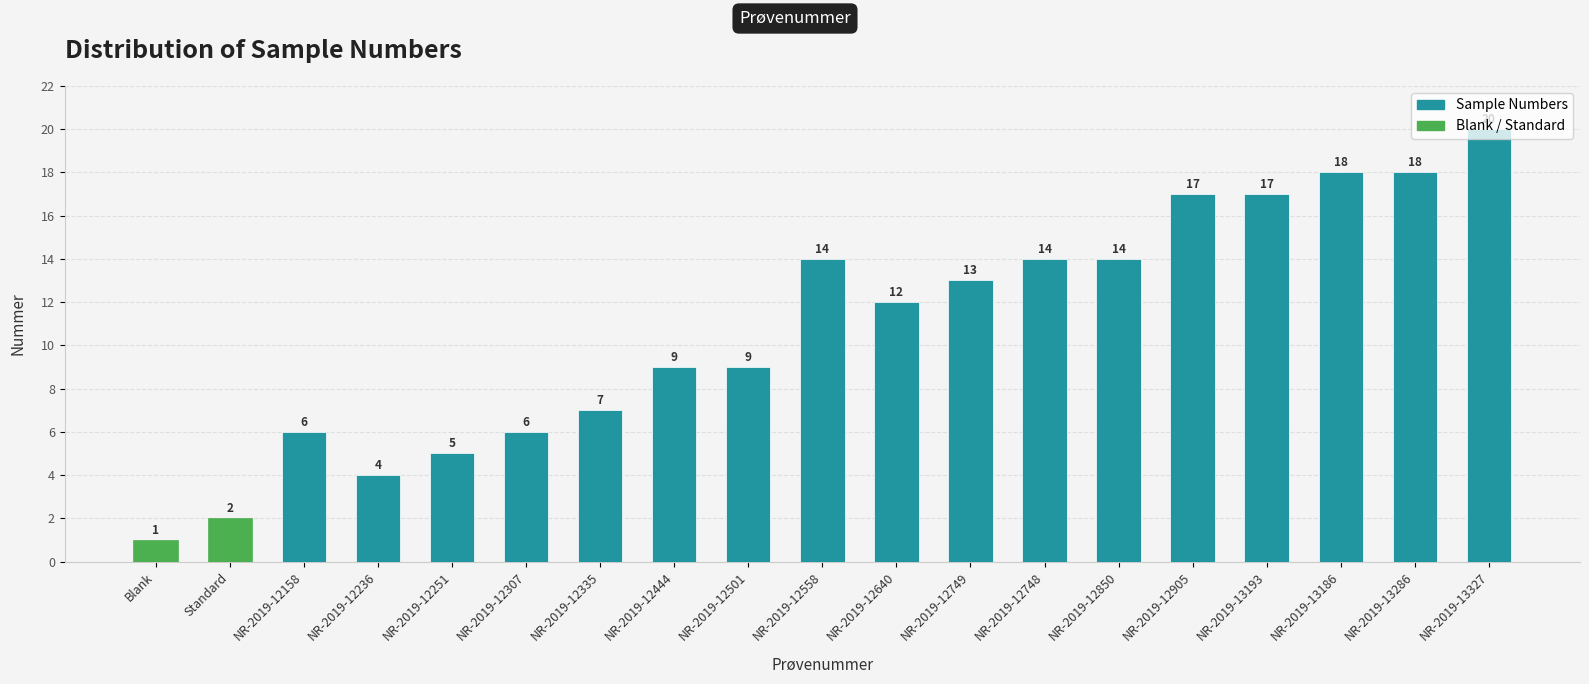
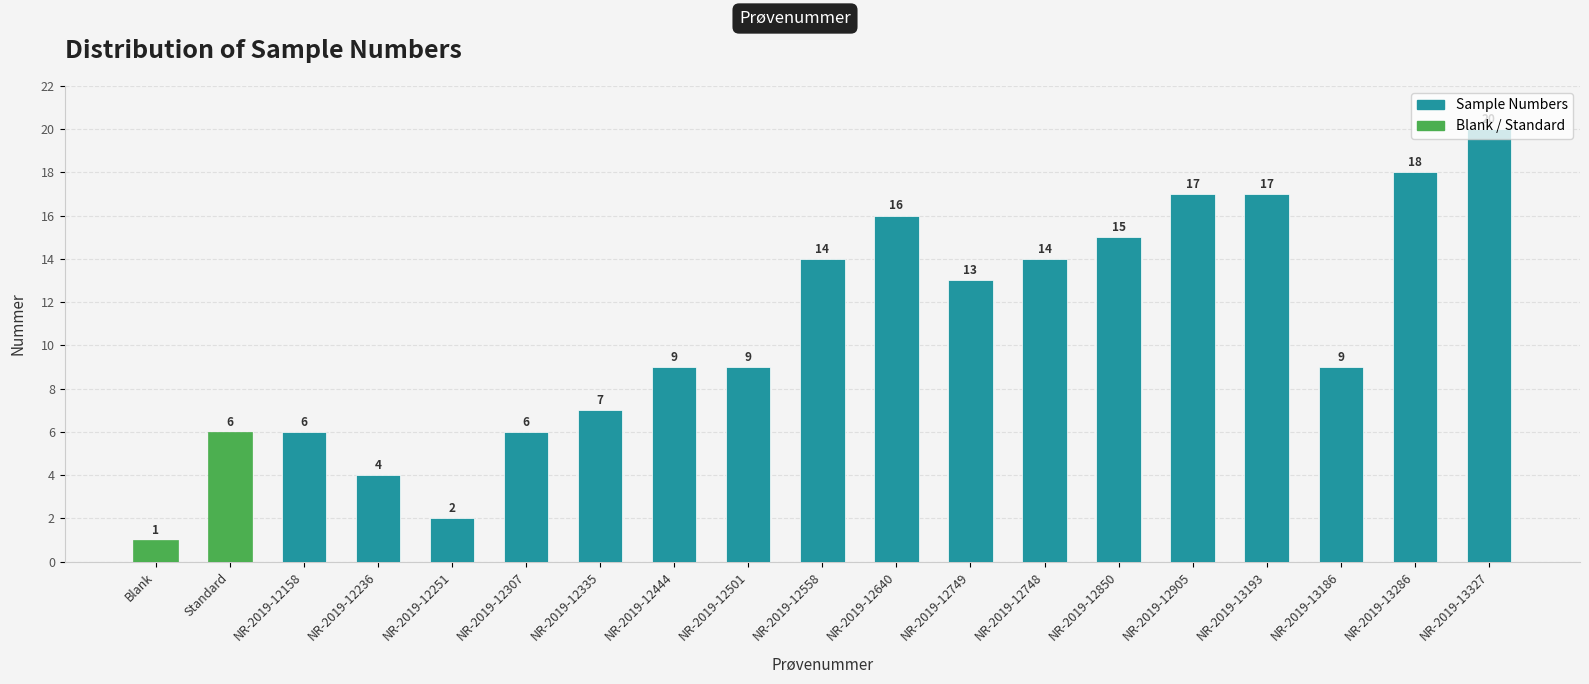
Standard: 2 -> 6
NR-2019-12251: 5 -> 2
NR-2019-12640: 12 -> 16
NR-2019-12850: 14 -> 15
NR-2019-13186: 18 -> 9
